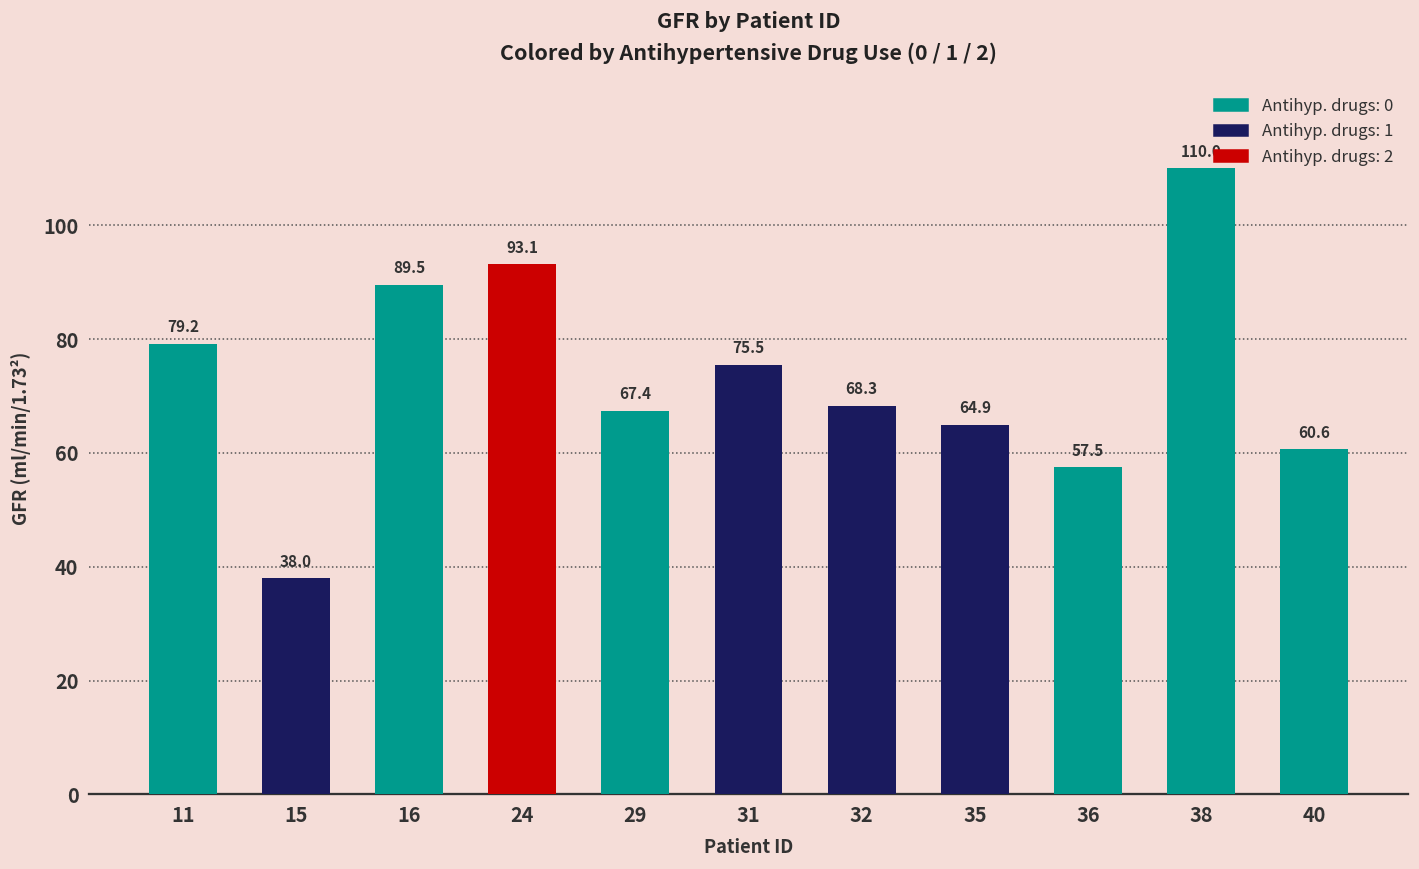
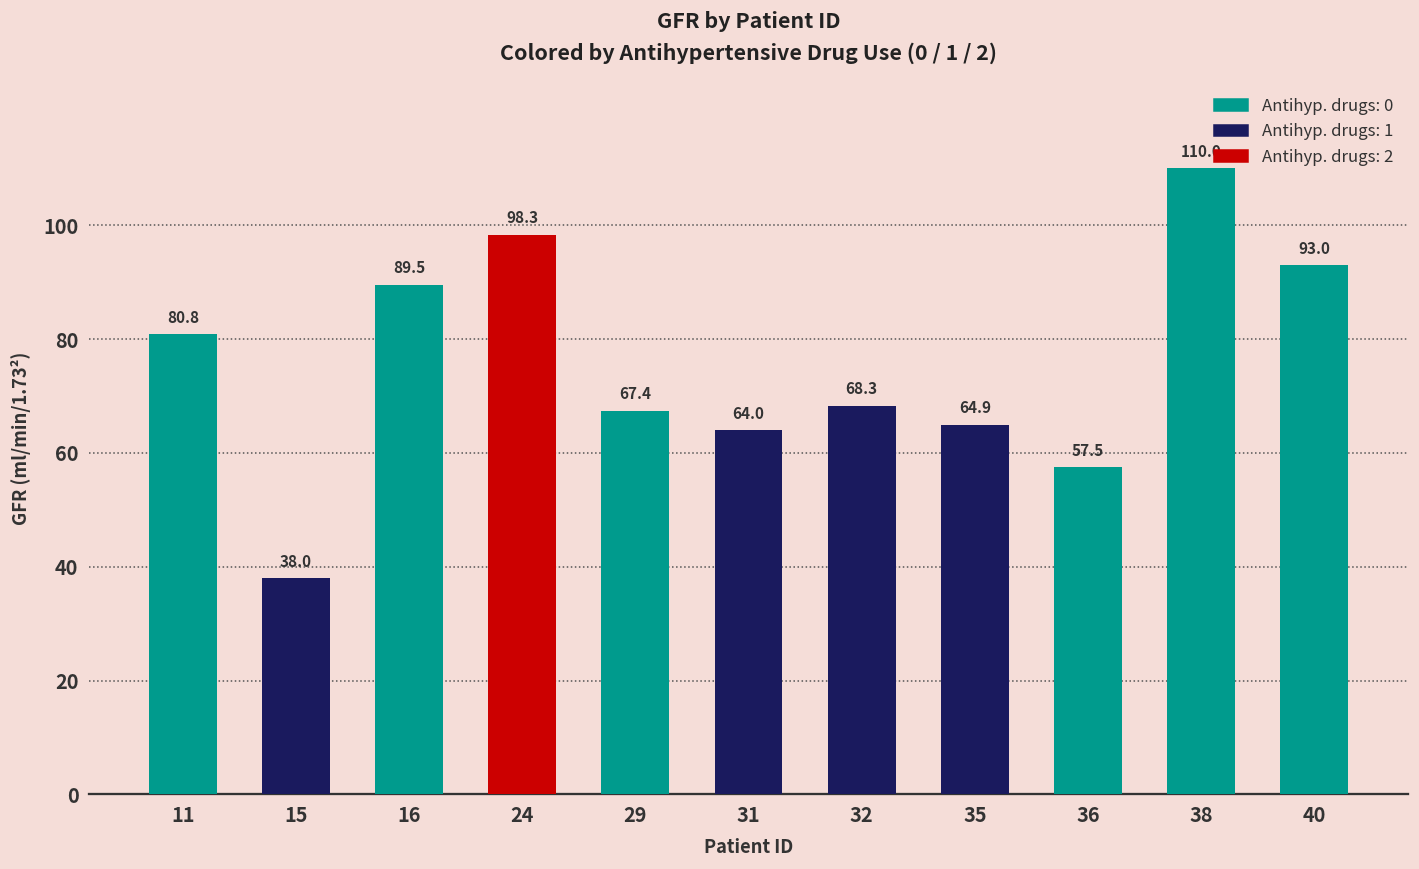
11: 79.2 -> 80.8
24: 93.1 -> 98.3
31: 75.5 -> 64.0
40: 60.6 -> 93.0
